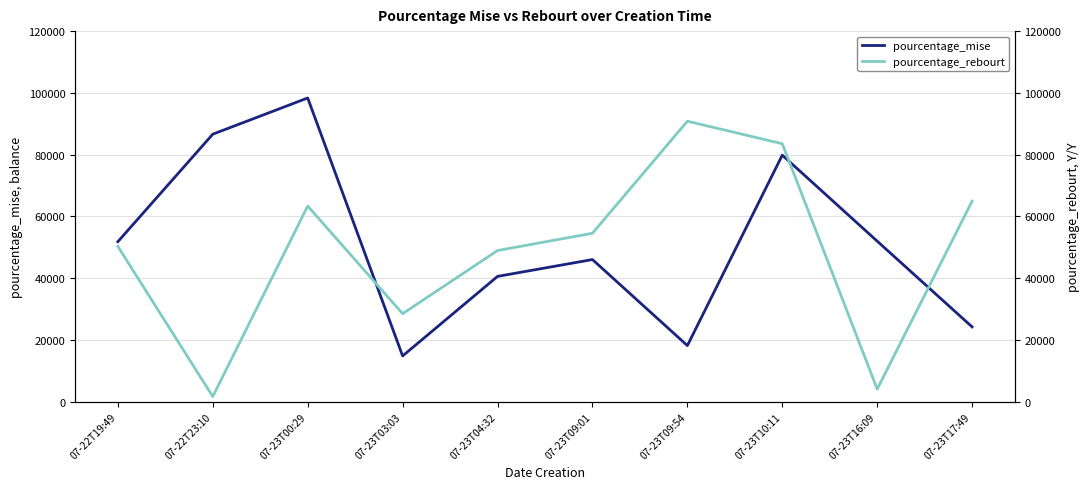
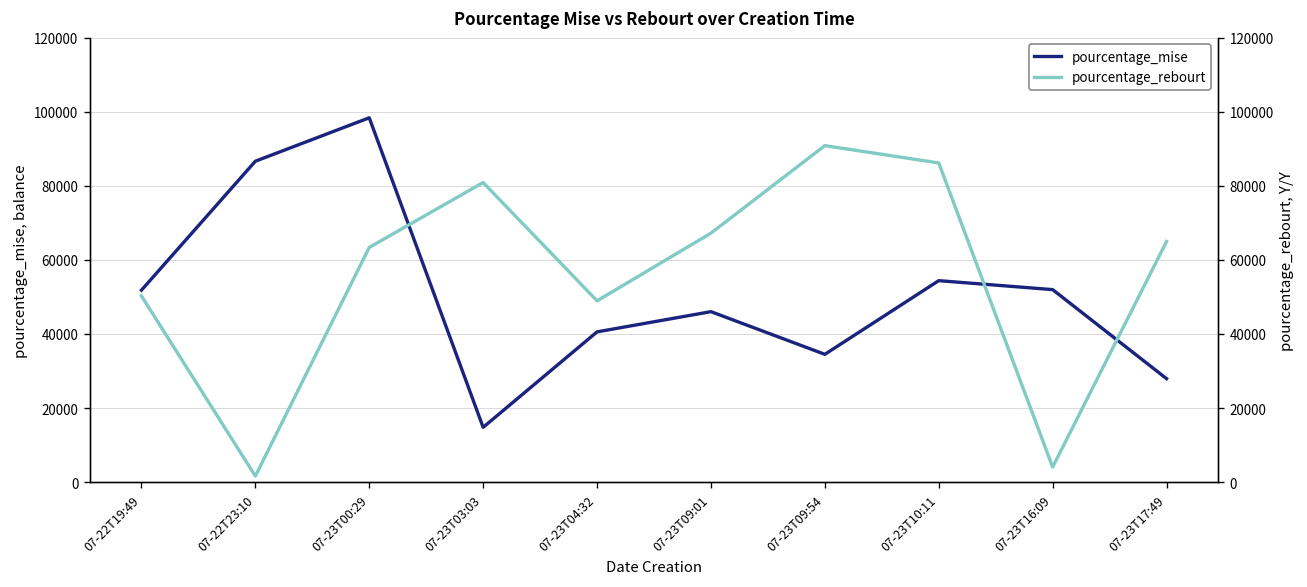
pourcentage_mise, 07-23T09:54: 18000 -> 35000
pourcentage_mise, 07-23T10:11: 80000 -> 54000
pourcentage_mise, 07-23T17:49: 24000 -> 28000
pourcentage_rebourt, 07-23T03:03: 28000 -> 81000
pourcentage_rebourt, 07-23T09:01: 55000 -> 67000
pourcentage_rebourt, 07-23T10:11: 84000 -> 86000
